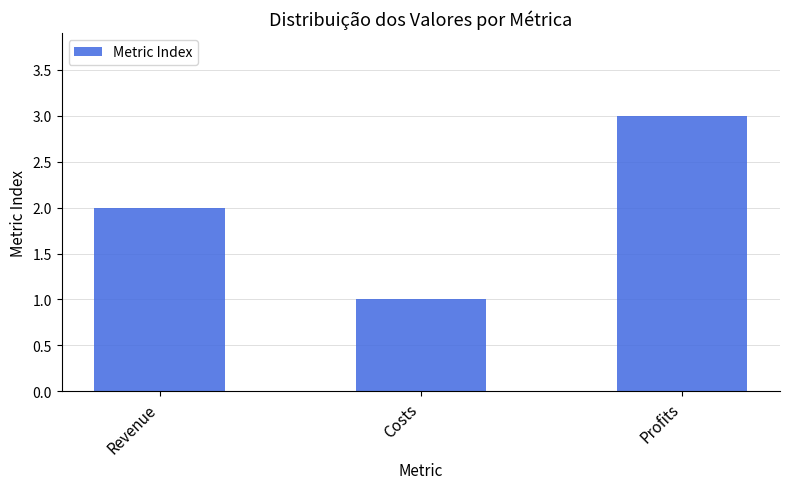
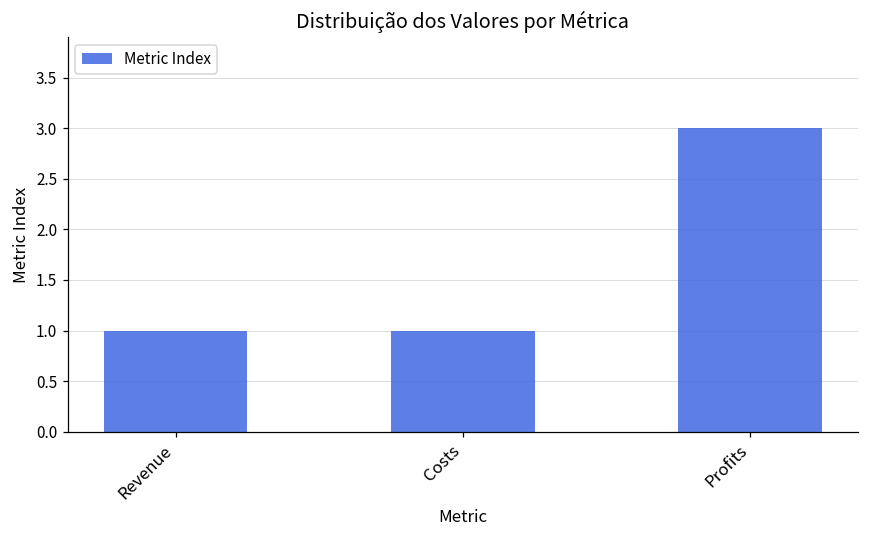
Revenue: 2 -> 1
